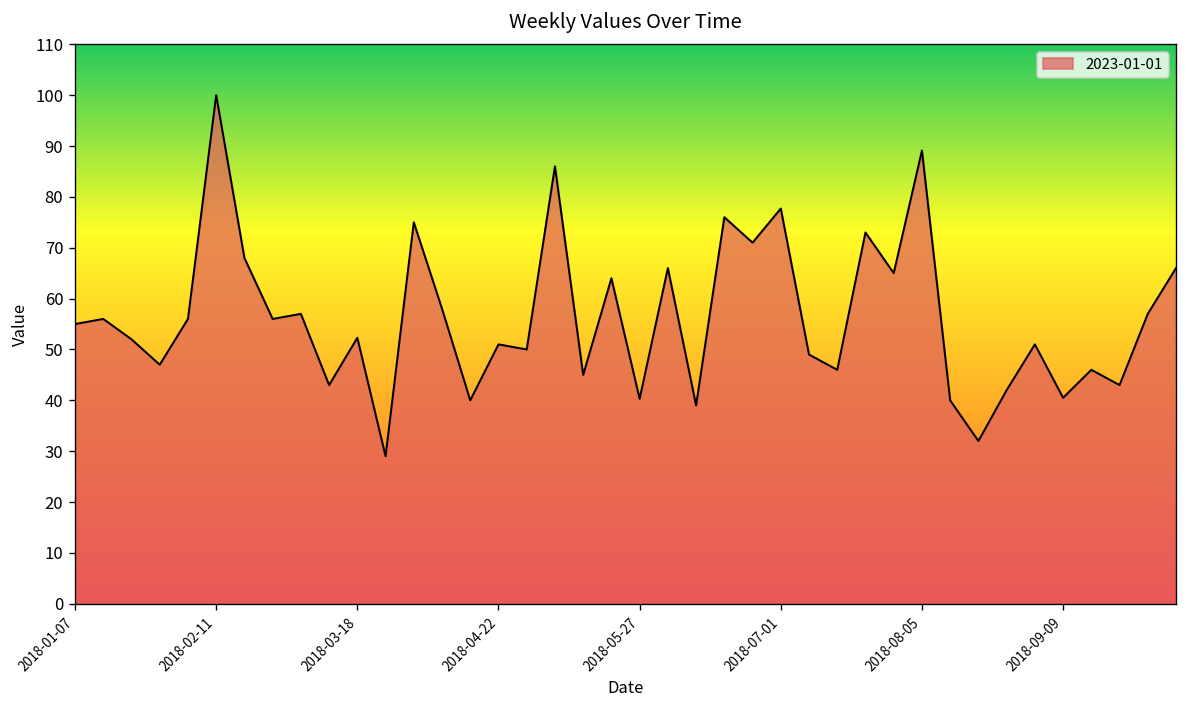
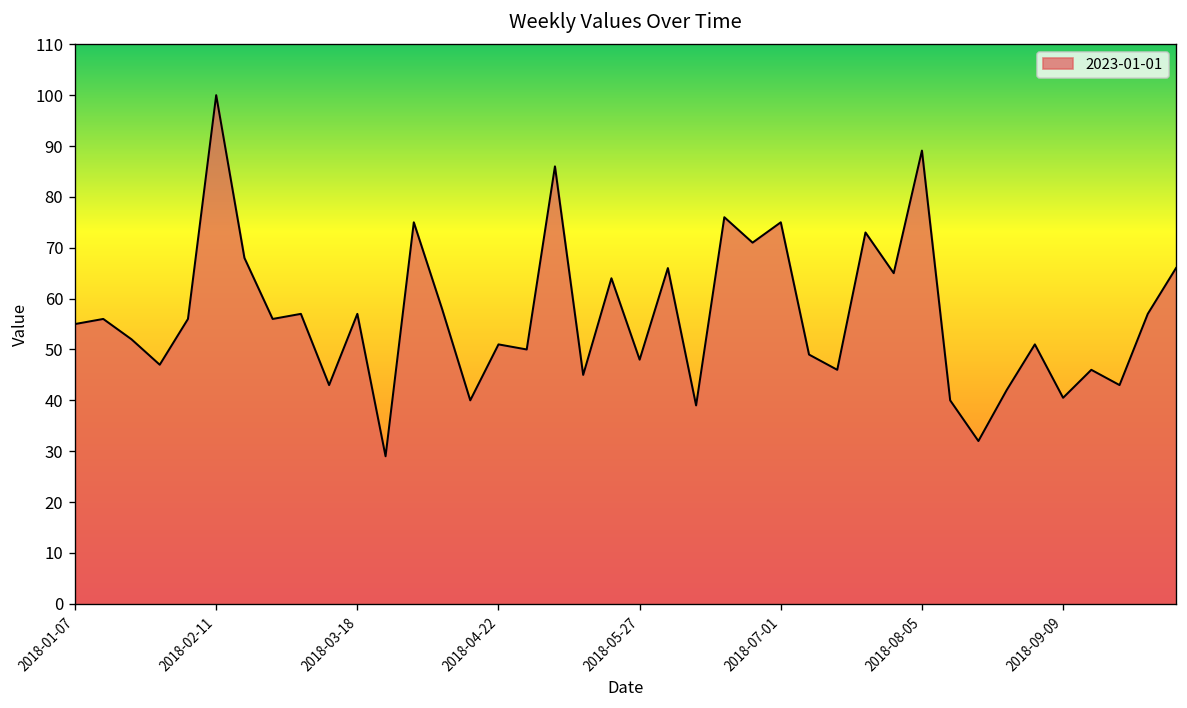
2018-03-18: 52 -> 57
2018-05-27: 40 -> 48
2018-07-01: 78 -> 75
